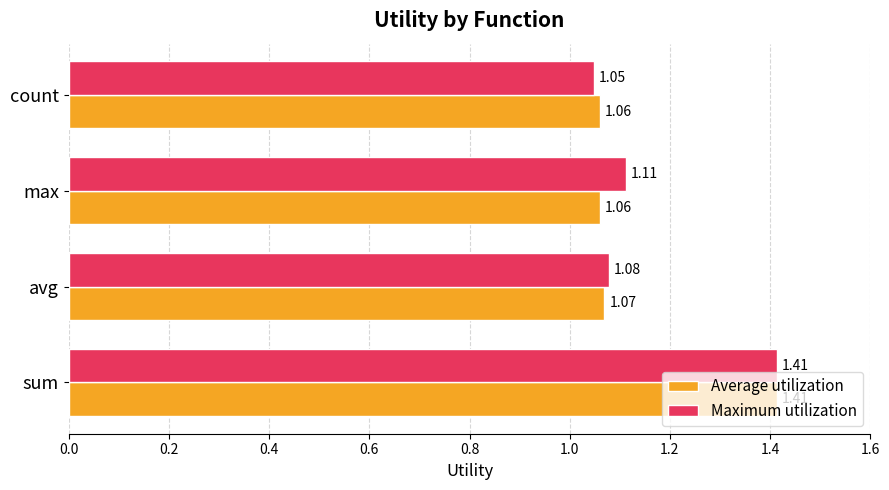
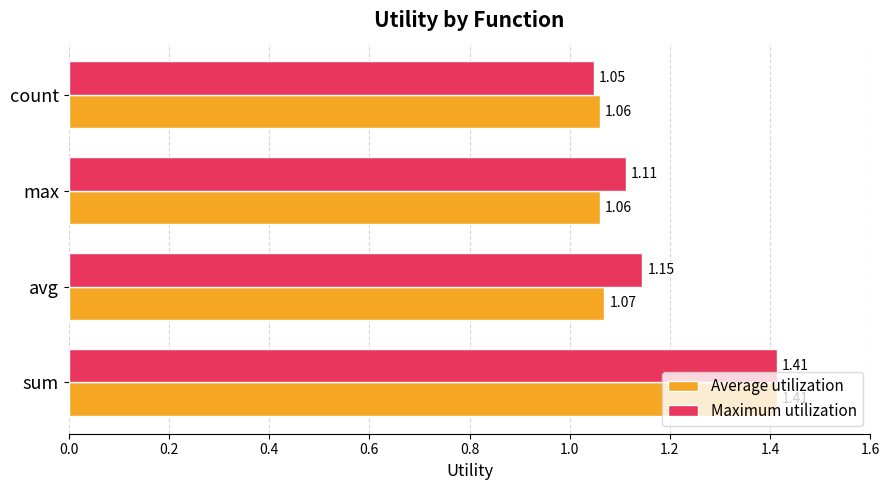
Maximum utilization, avg: 1.08 -> 1.15
